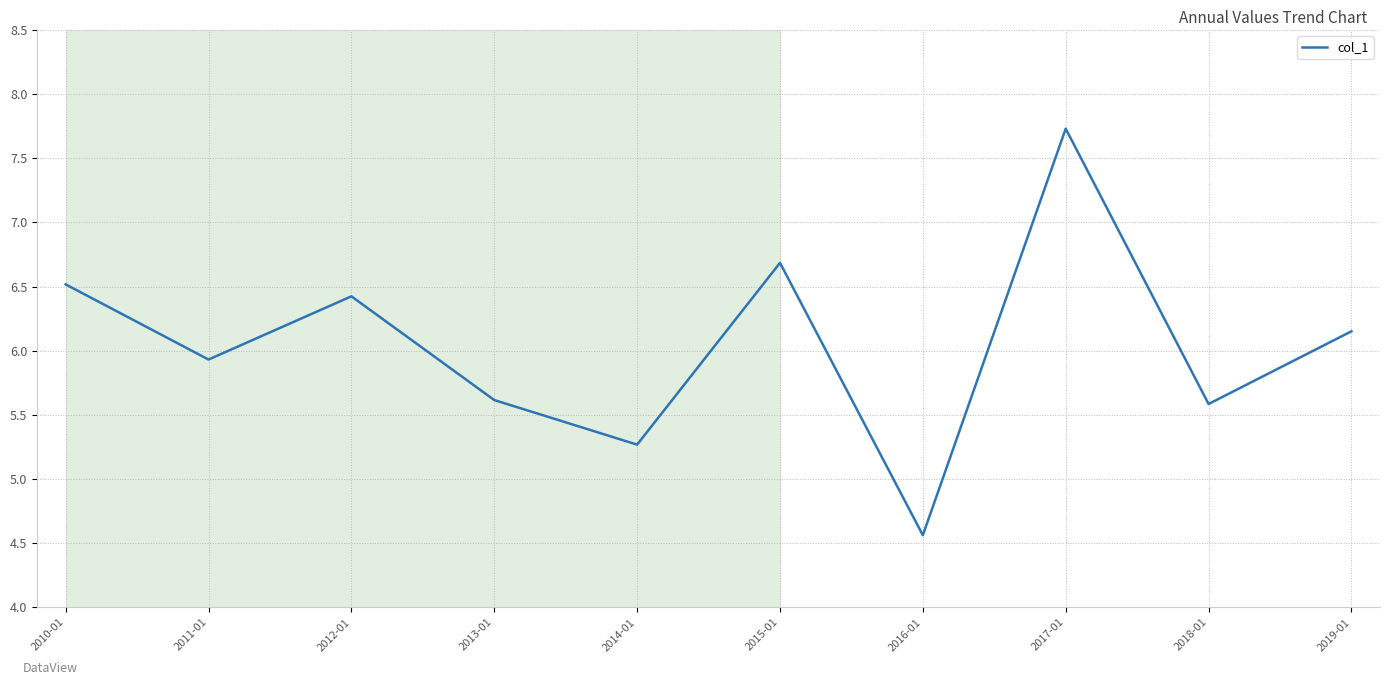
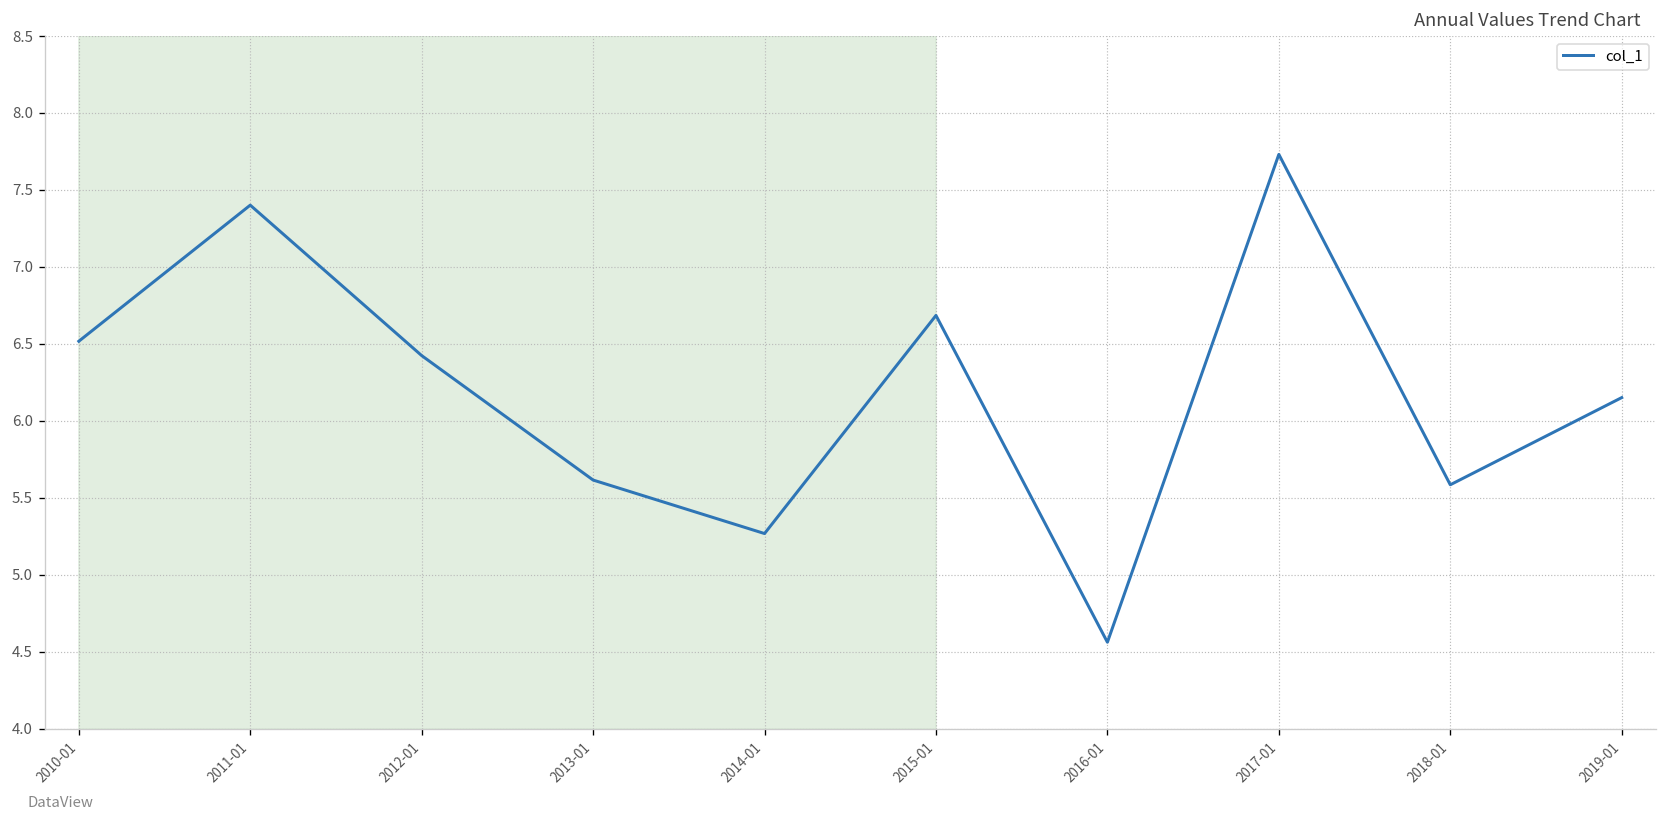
2011-01: 5.93 -> 7.40
